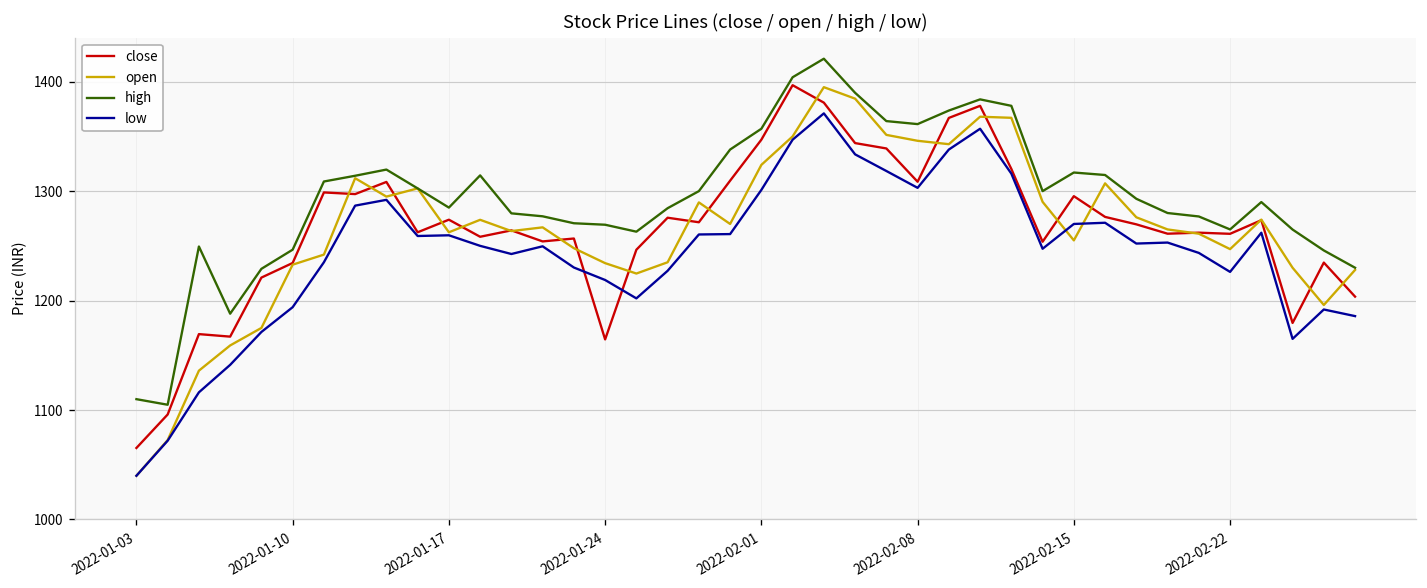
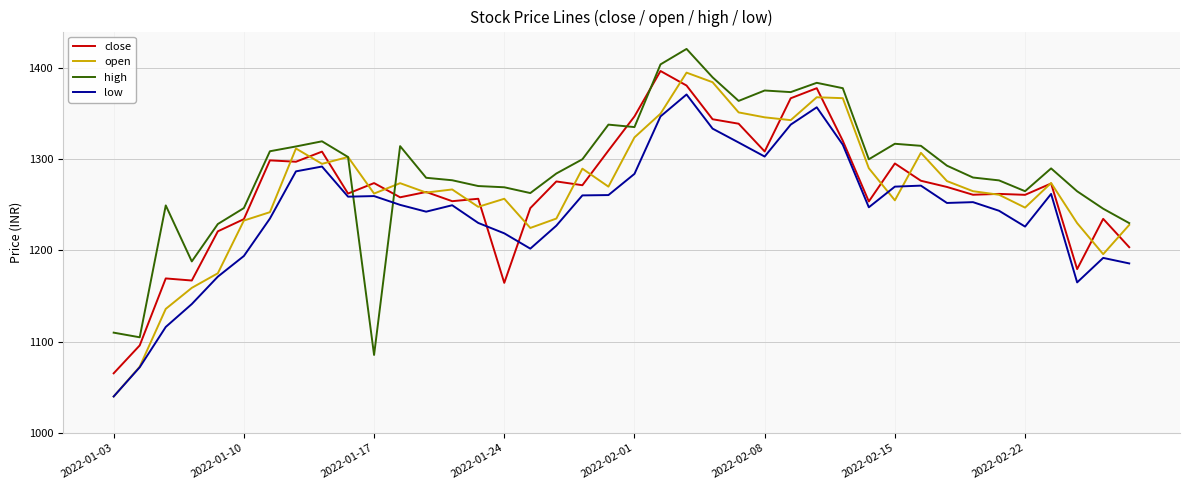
high, 2022-01-17: 1280 -> 1090
open, 2022-01-24: 1230 -> 1260
high, 2022-02-01: 1360 -> 1340
low, 2022-02-01: 1300 -> 1280
high, 2022-02-08: 1360 -> 1380
